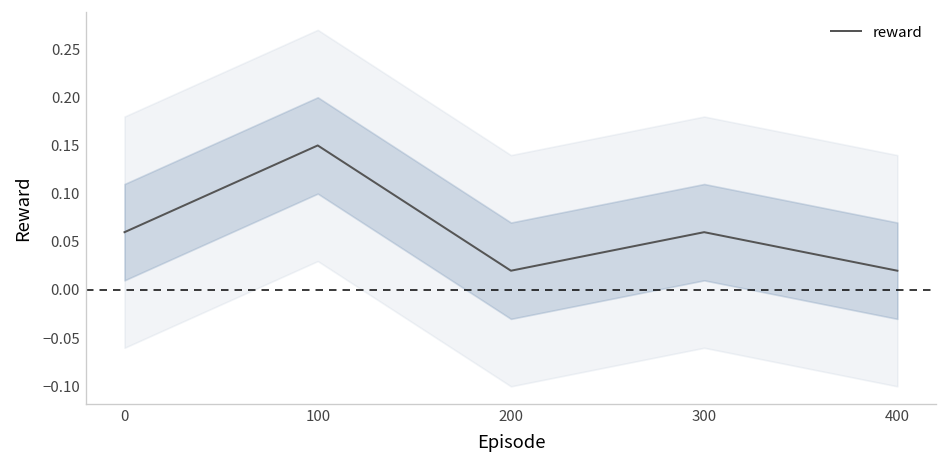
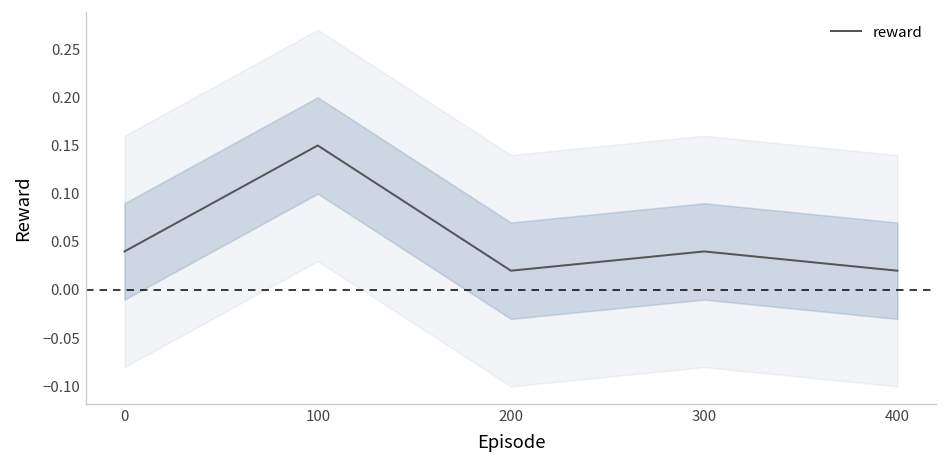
reward, 0: 0.06 -> 0.04
reward, 300: 0.06 -> 0.04
